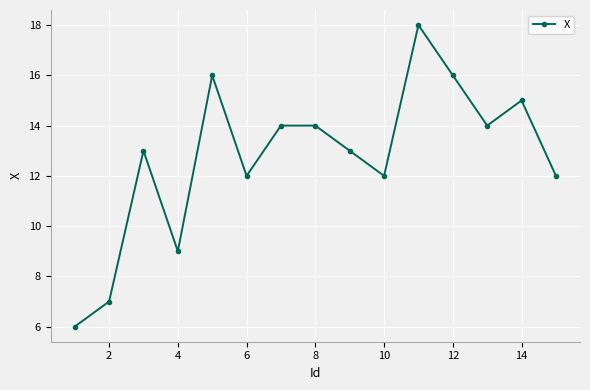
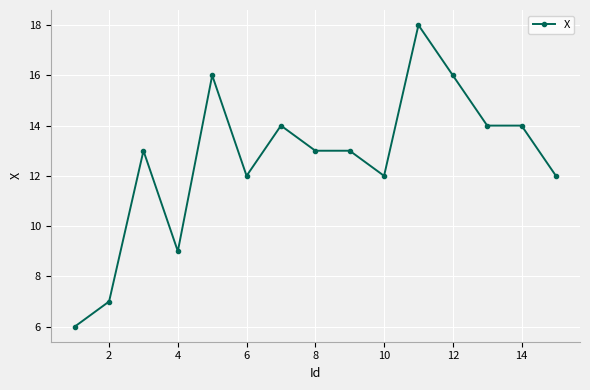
8: 14 -> 13
14: 15 -> 14
